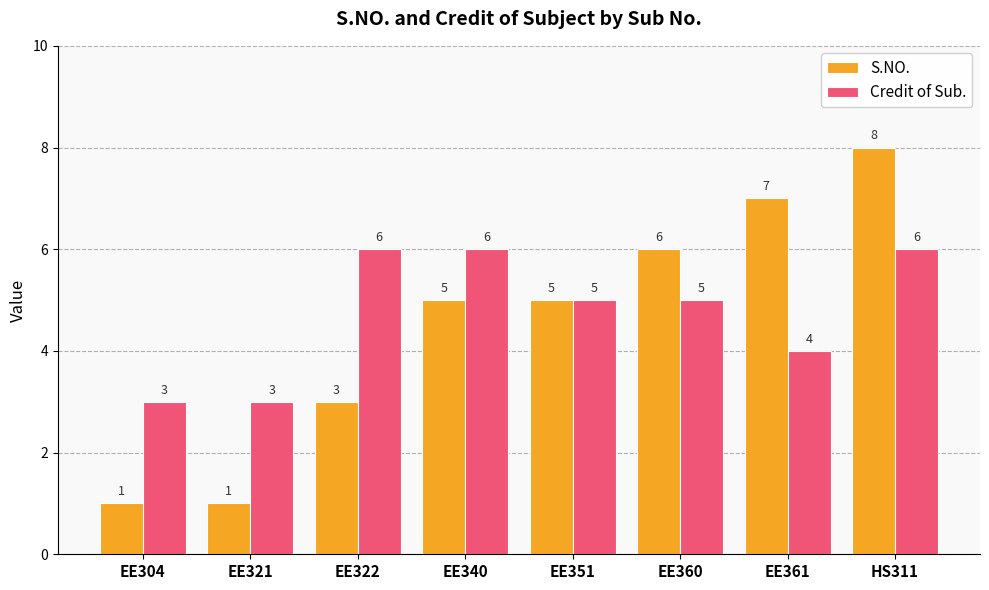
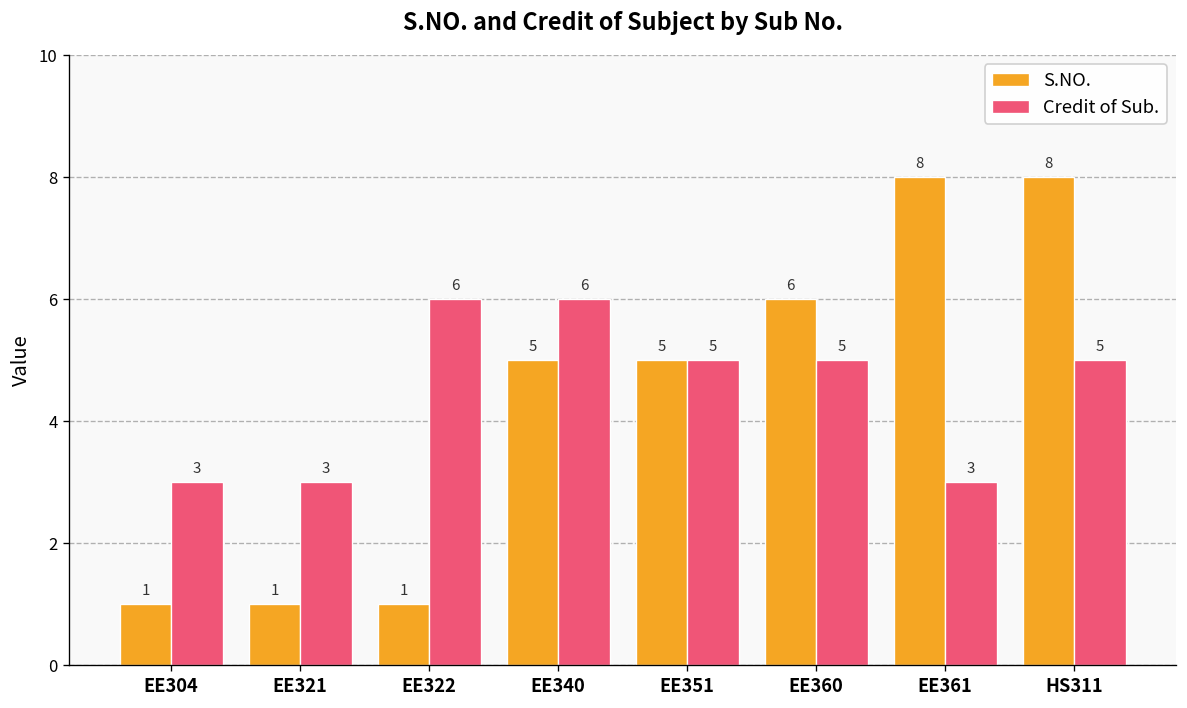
S.NO., EE322: 3 -> 1
S.NO., EE361: 7 -> 8
Credit of Sub., EE361: 4 -> 3
Credit of Sub., HS311: 6 -> 5
